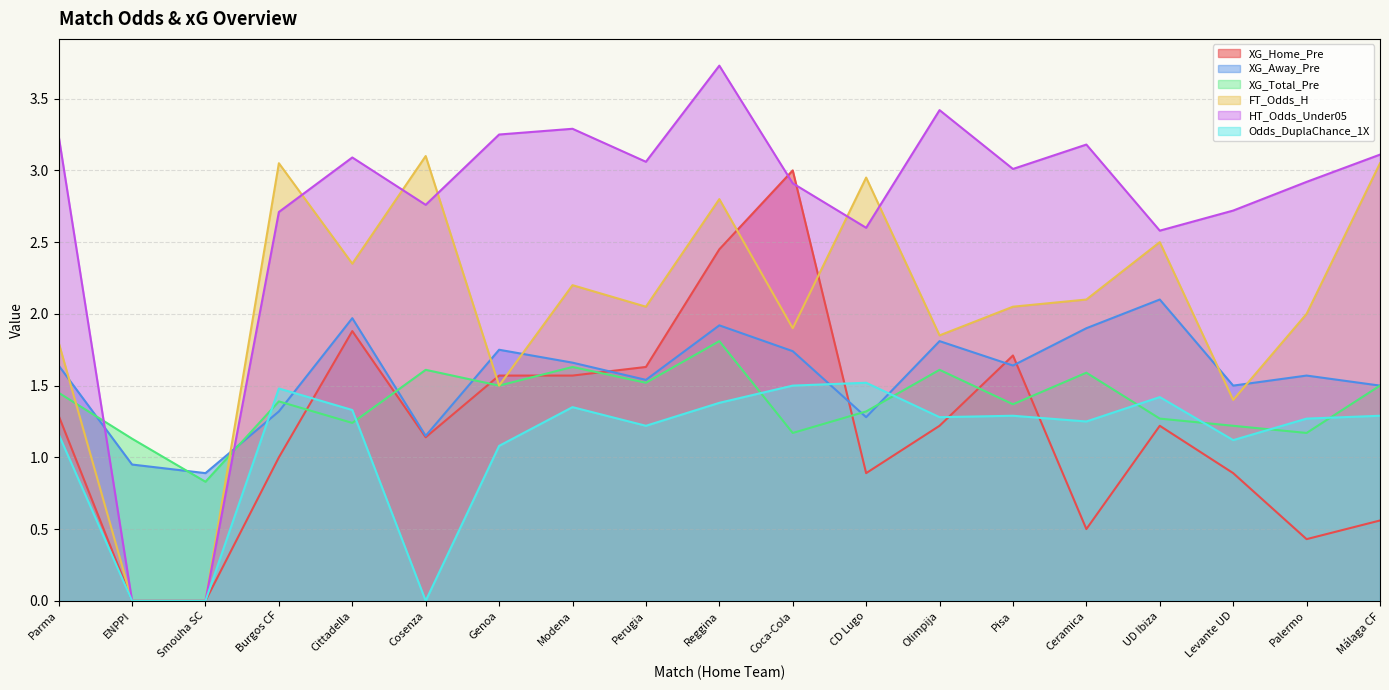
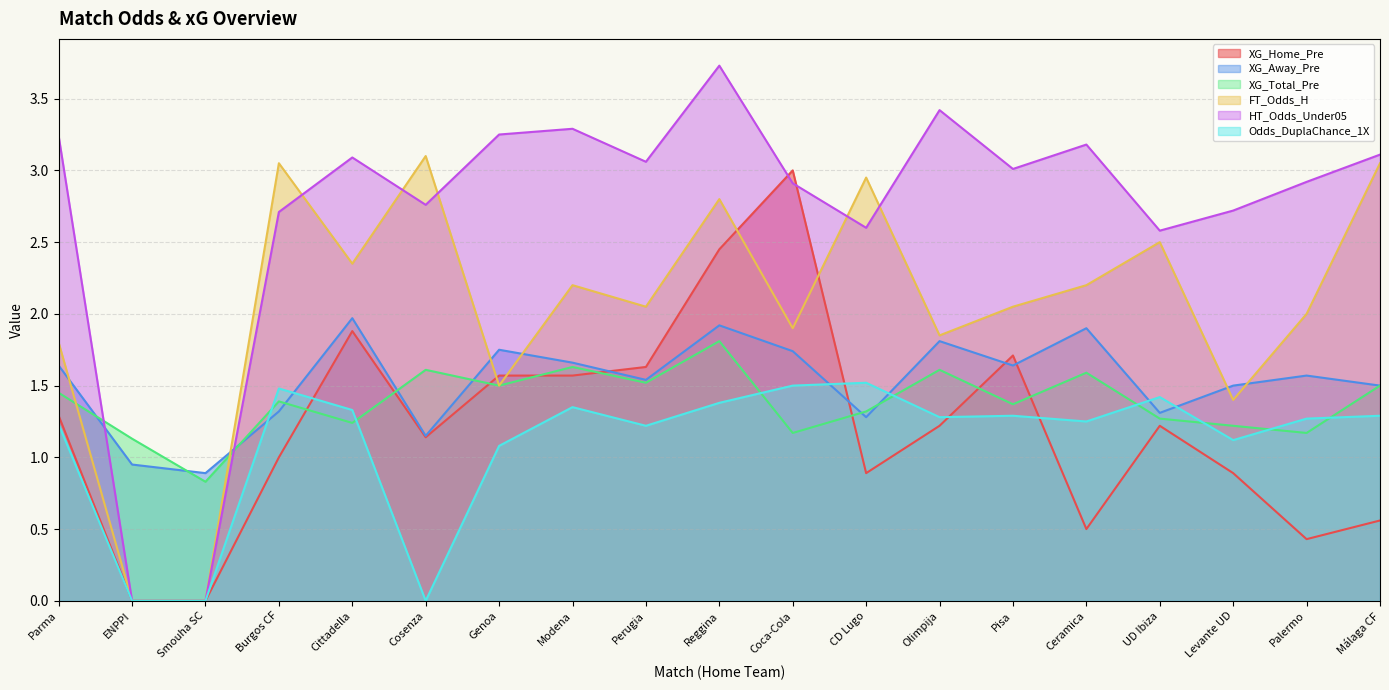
Odds_DuplaChance_1X, Parma: 1.16 -> 1.23
FT_Odds_H, Ceramica: 2.1 -> 2.2
XG_Away_Pre, UD Ibiza: 2.10 -> 1.31
